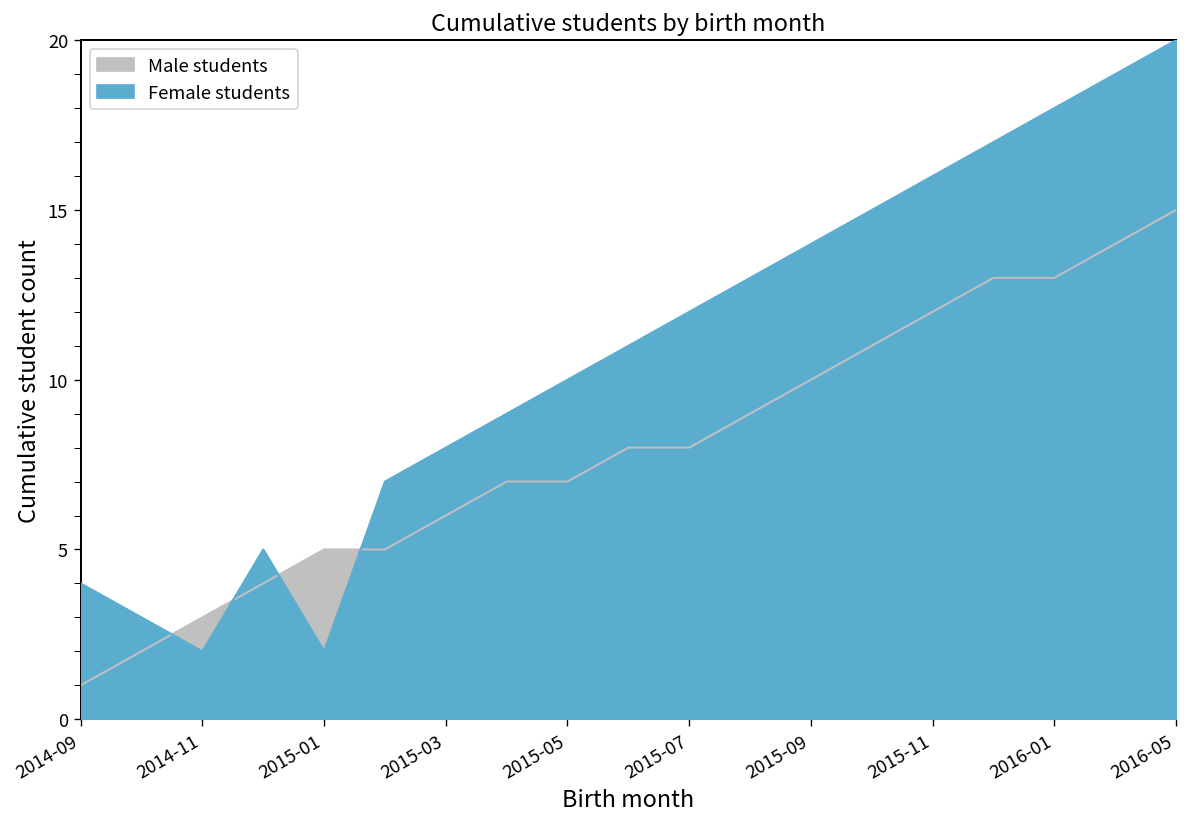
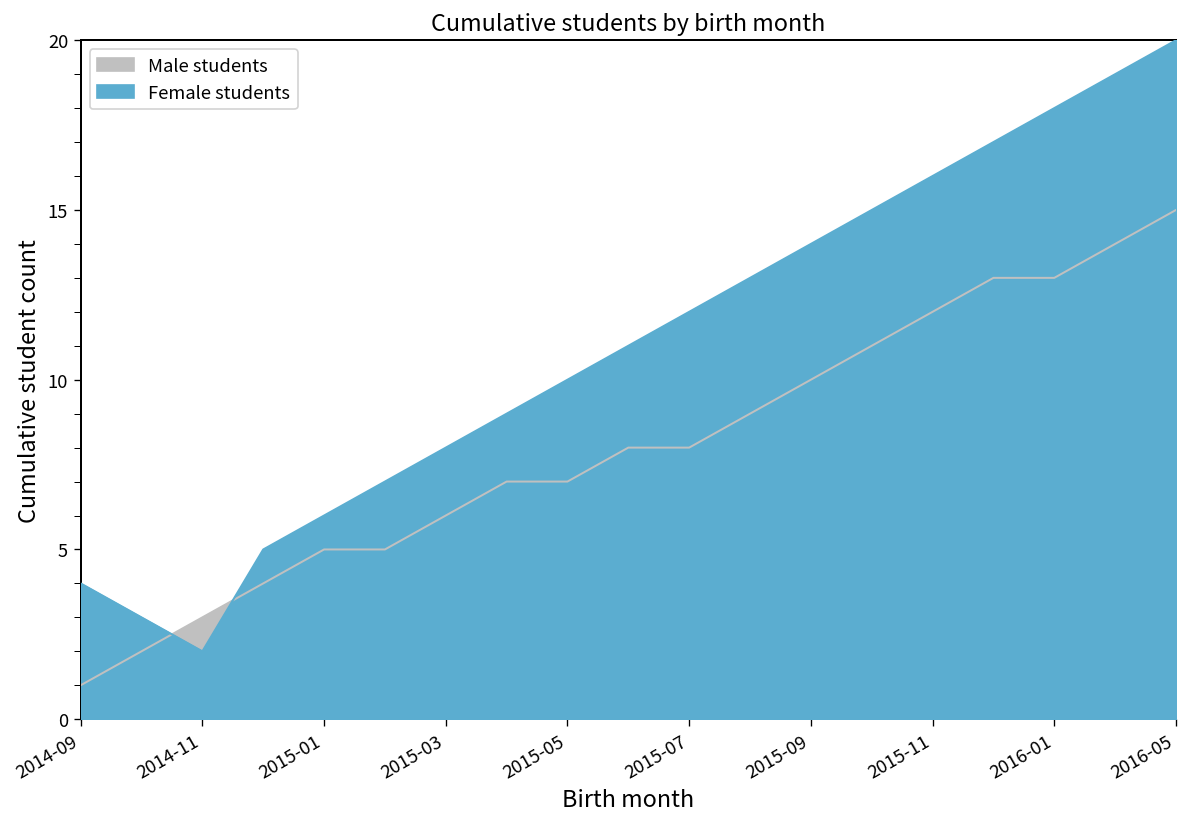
Female students, 2015-01: 2 -> 6
